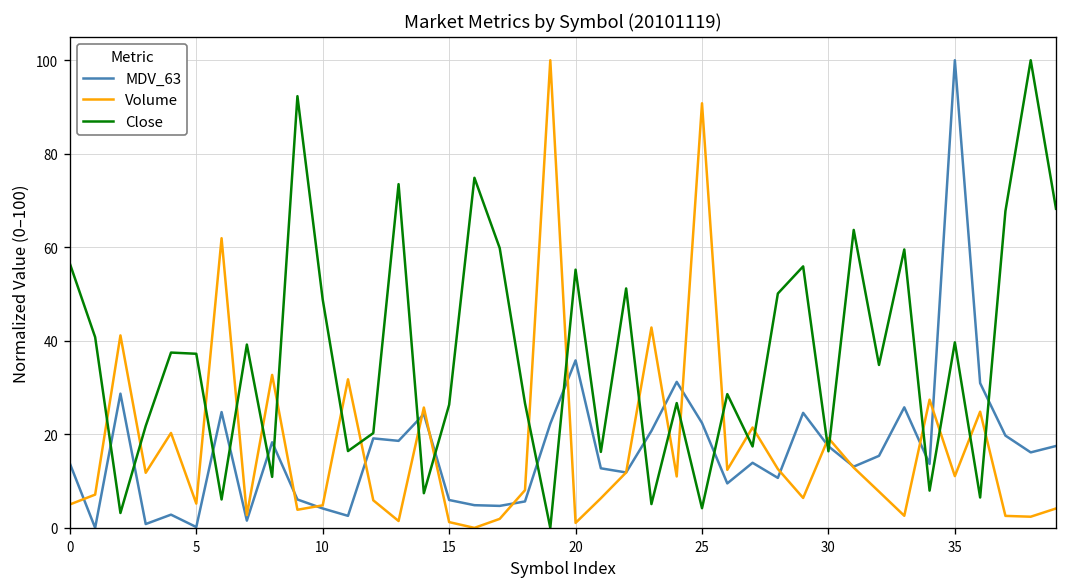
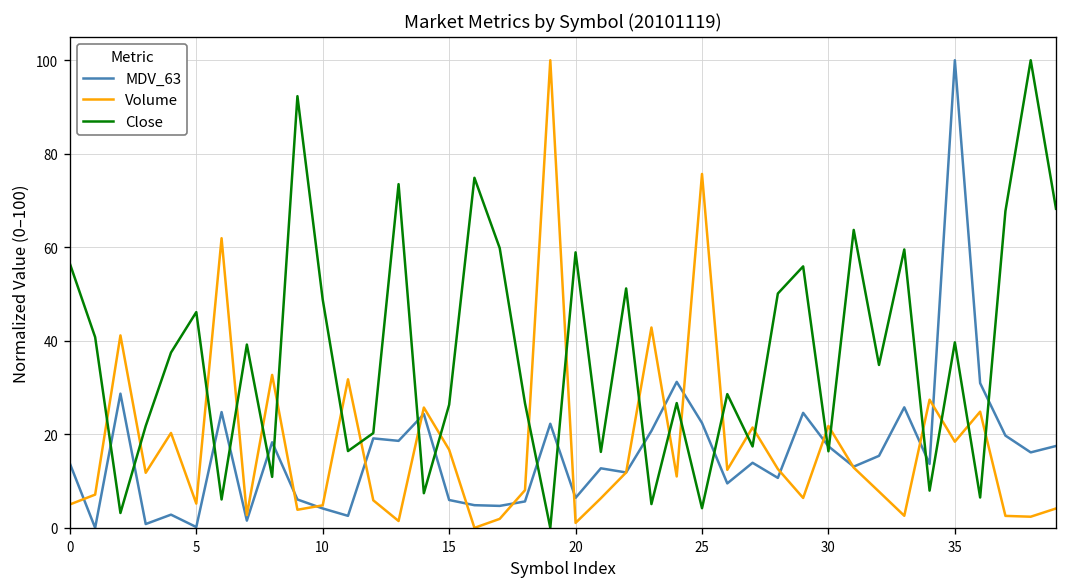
Close, 5: 37 -> 46
Volume, 15: 1 -> 17
MDV_63, 20: 36 -> 6
Close, 20: 55 -> 59
Volume, 25: 91 -> 76
Volume, 30: 19 -> 22
Volume, 35: 11 -> 18
